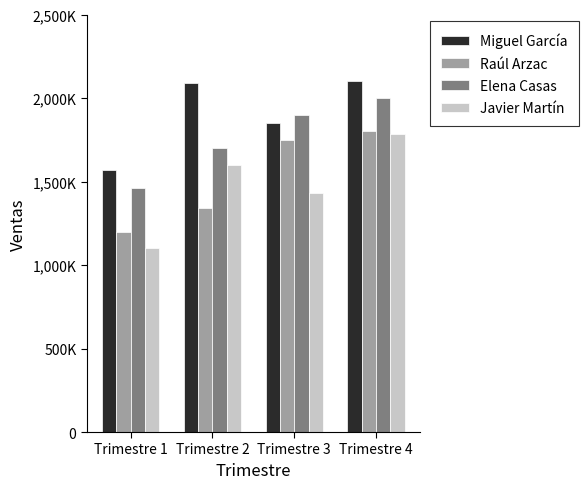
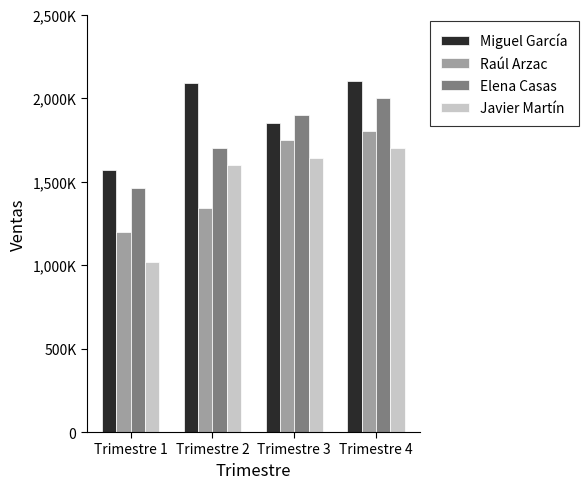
Javier Martín, Trimestre 1: 1,100,000 -> 1,020,000
Javier Martín, Trimestre 3: 1,430,000 -> 1,640,000
Javier Martín, Trimestre 4: 1,780,000 -> 1,700,000
